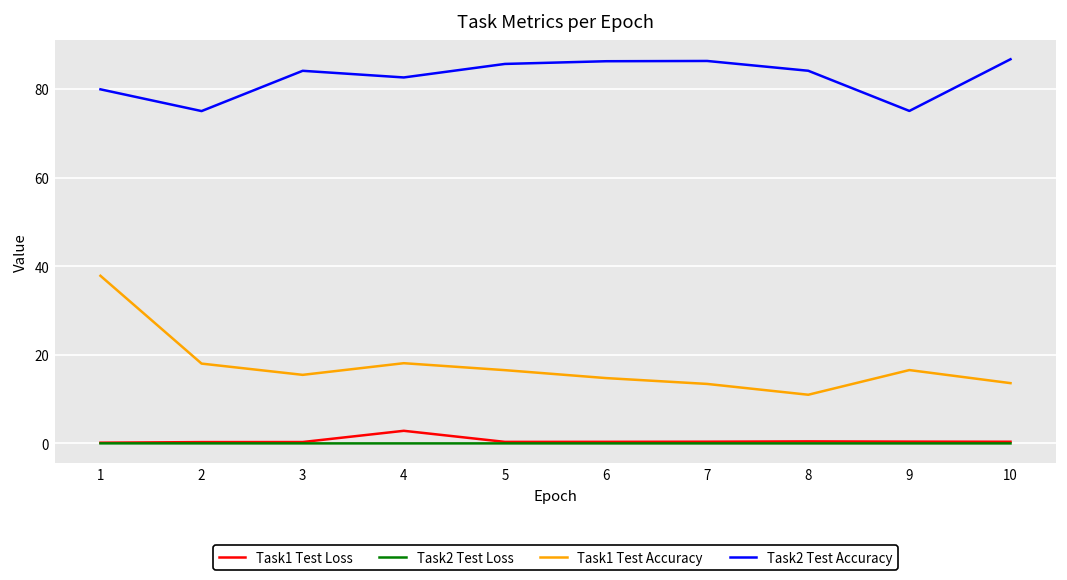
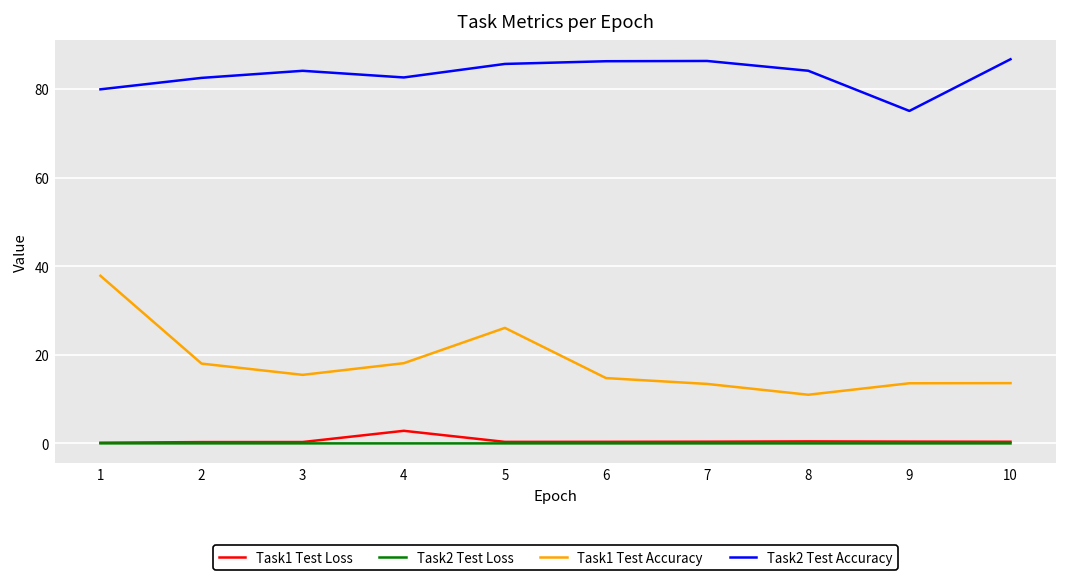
Task2 Test Accuracy, 2: 75 -> 83
Task1 Test Accuracy, 5: 17 -> 26
Task1 Test Accuracy, 9: 17 -> 14
